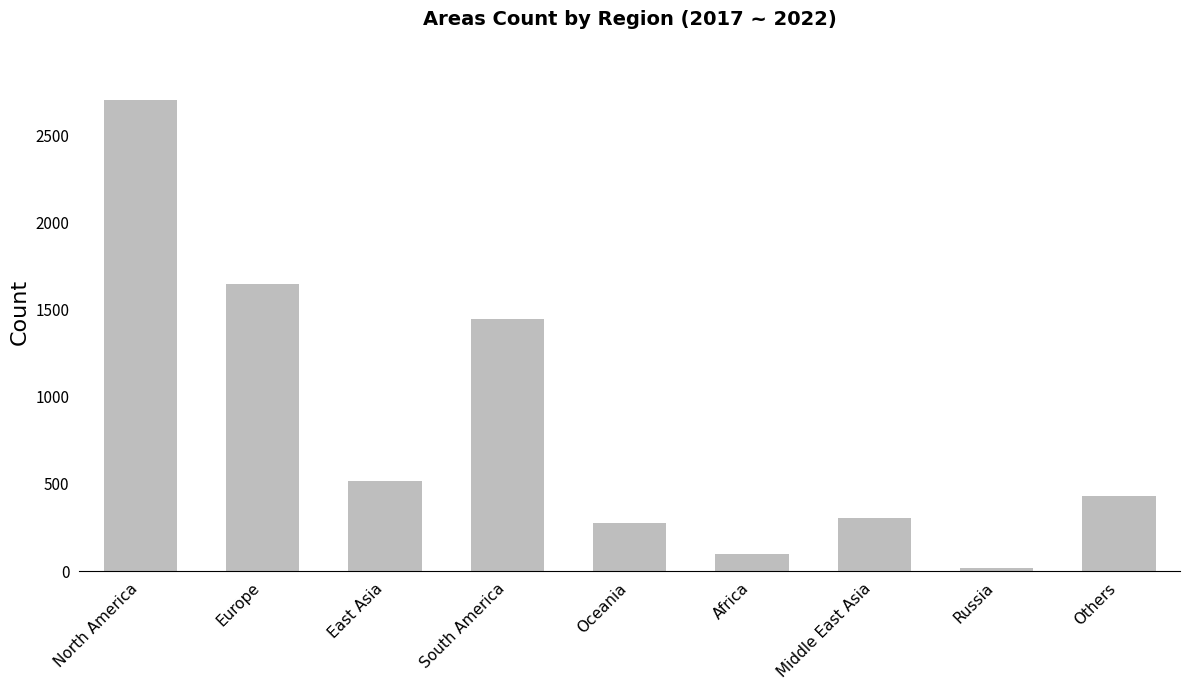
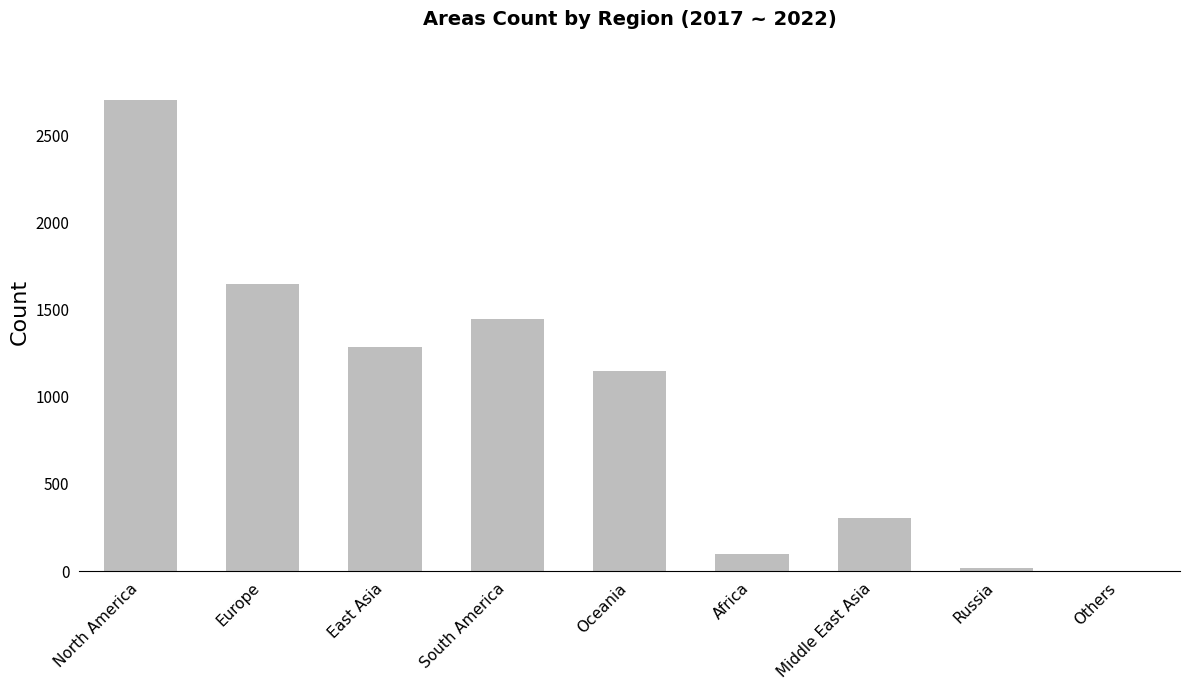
East Asia: 520 -> 1290
Oceania: 280 -> 1150
Others: 430 -> 0
